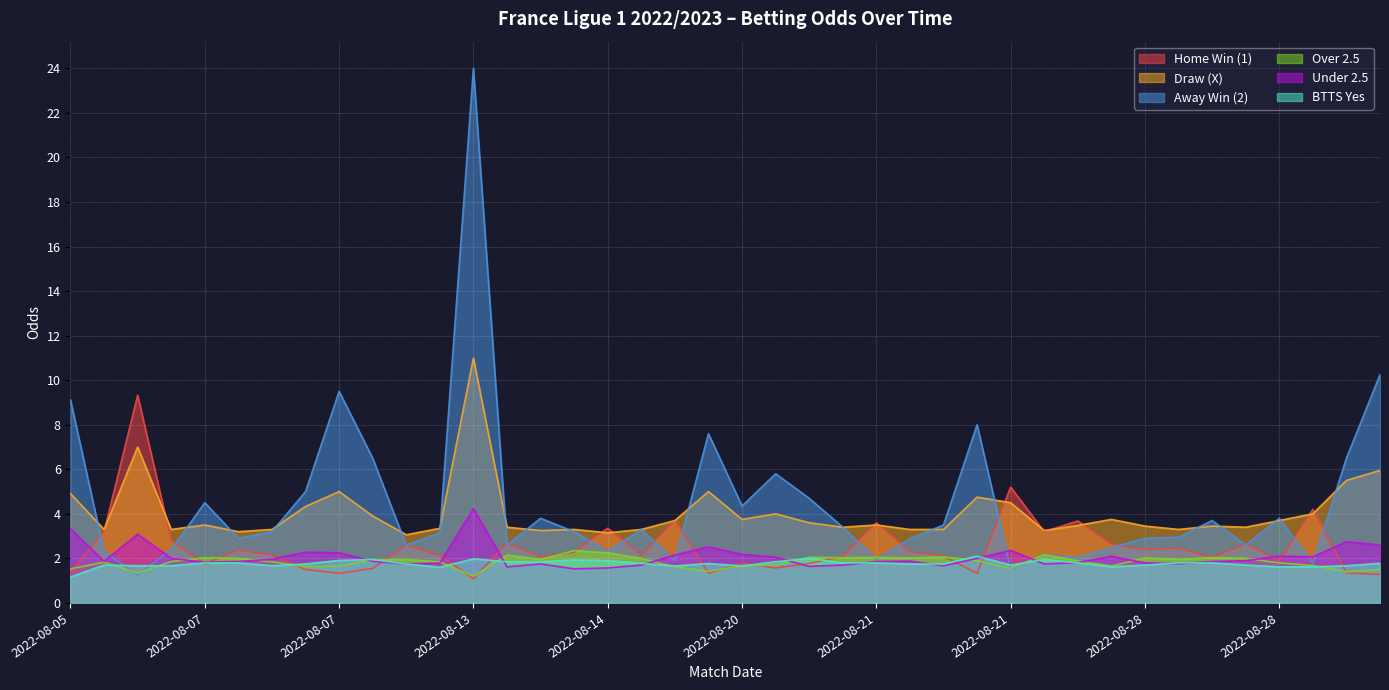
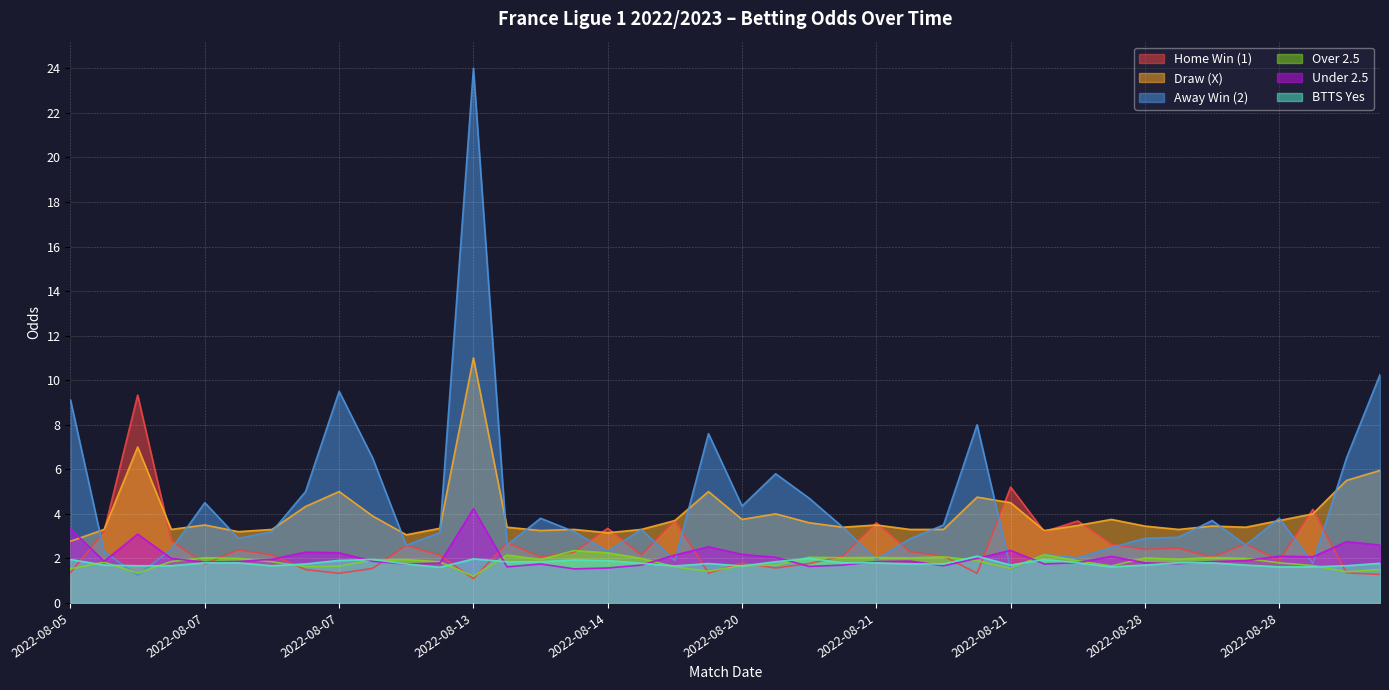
Draw (X), 2022-08-05: 4.9 -> 2.8
BTTS Yes, 2022-08-05: 1.2 -> 2.0
